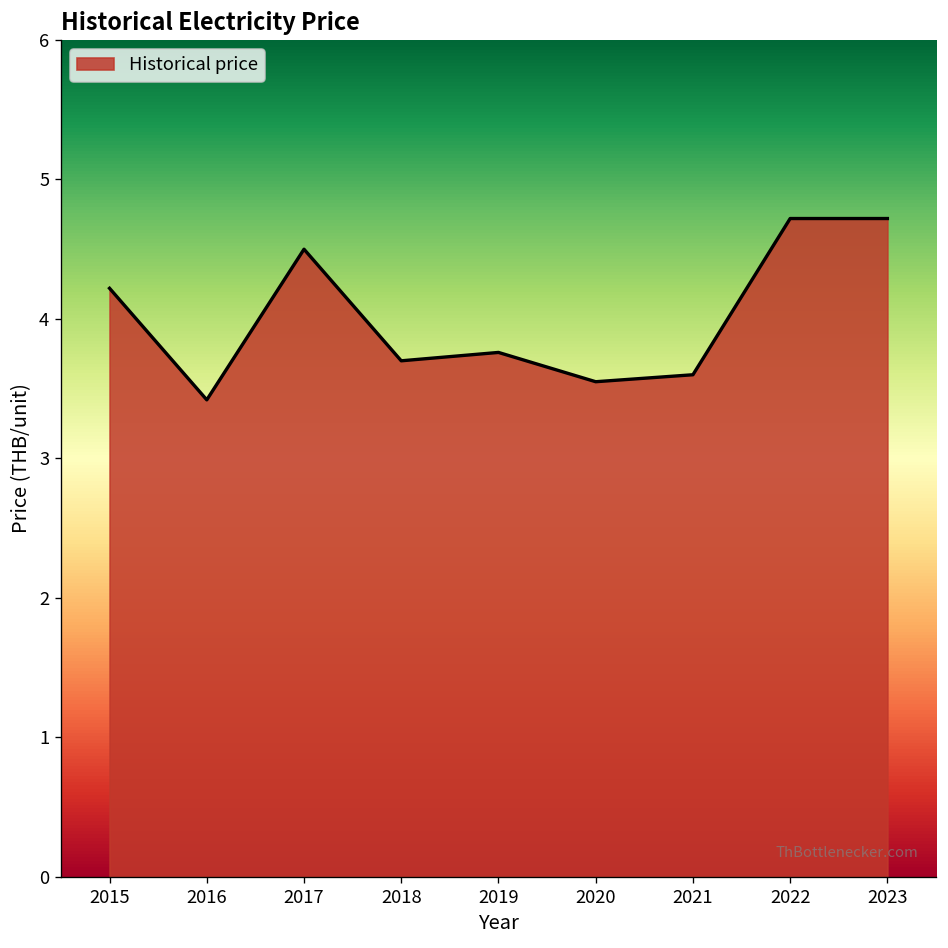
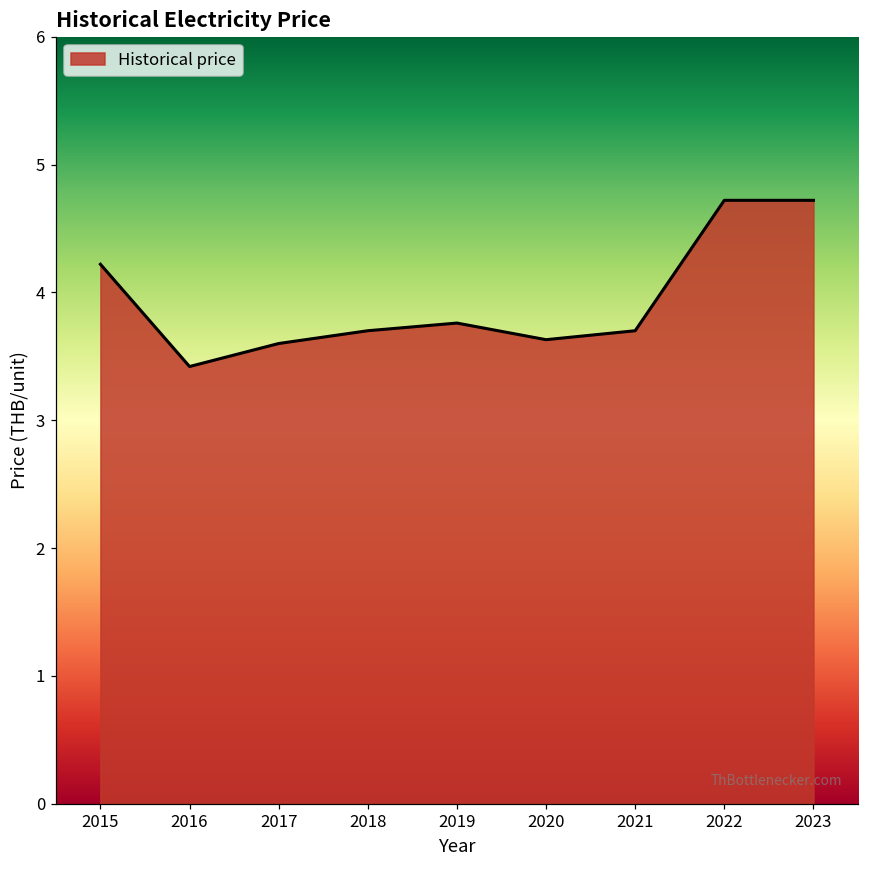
2017: 4.5 -> 3.6
2020: 3.55 -> 3.63
2021: 3.6 -> 3.7
